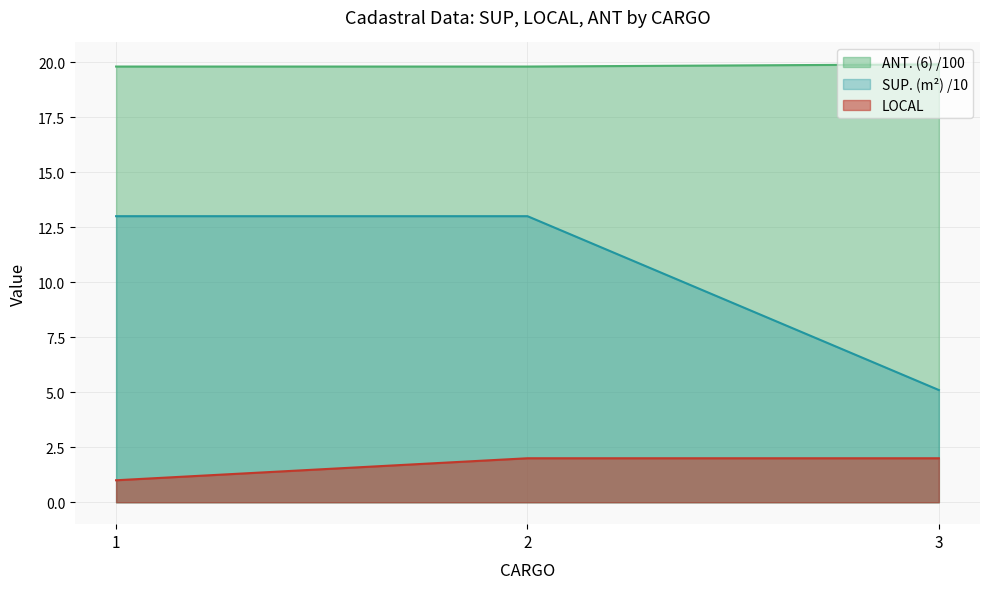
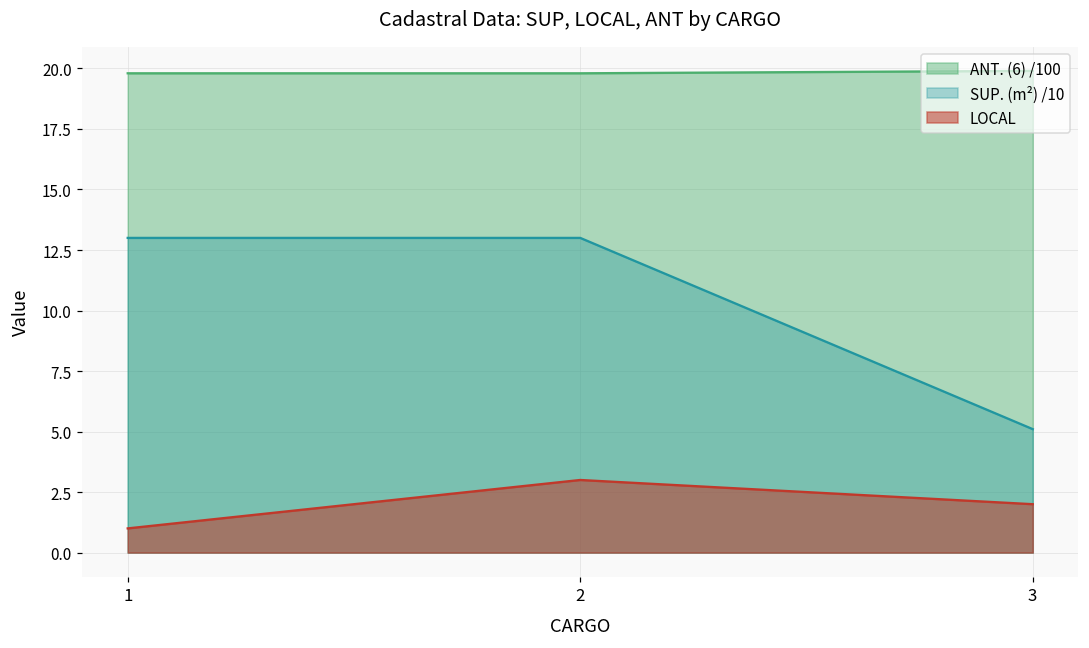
LOCAL, 2: 2 -> 3
